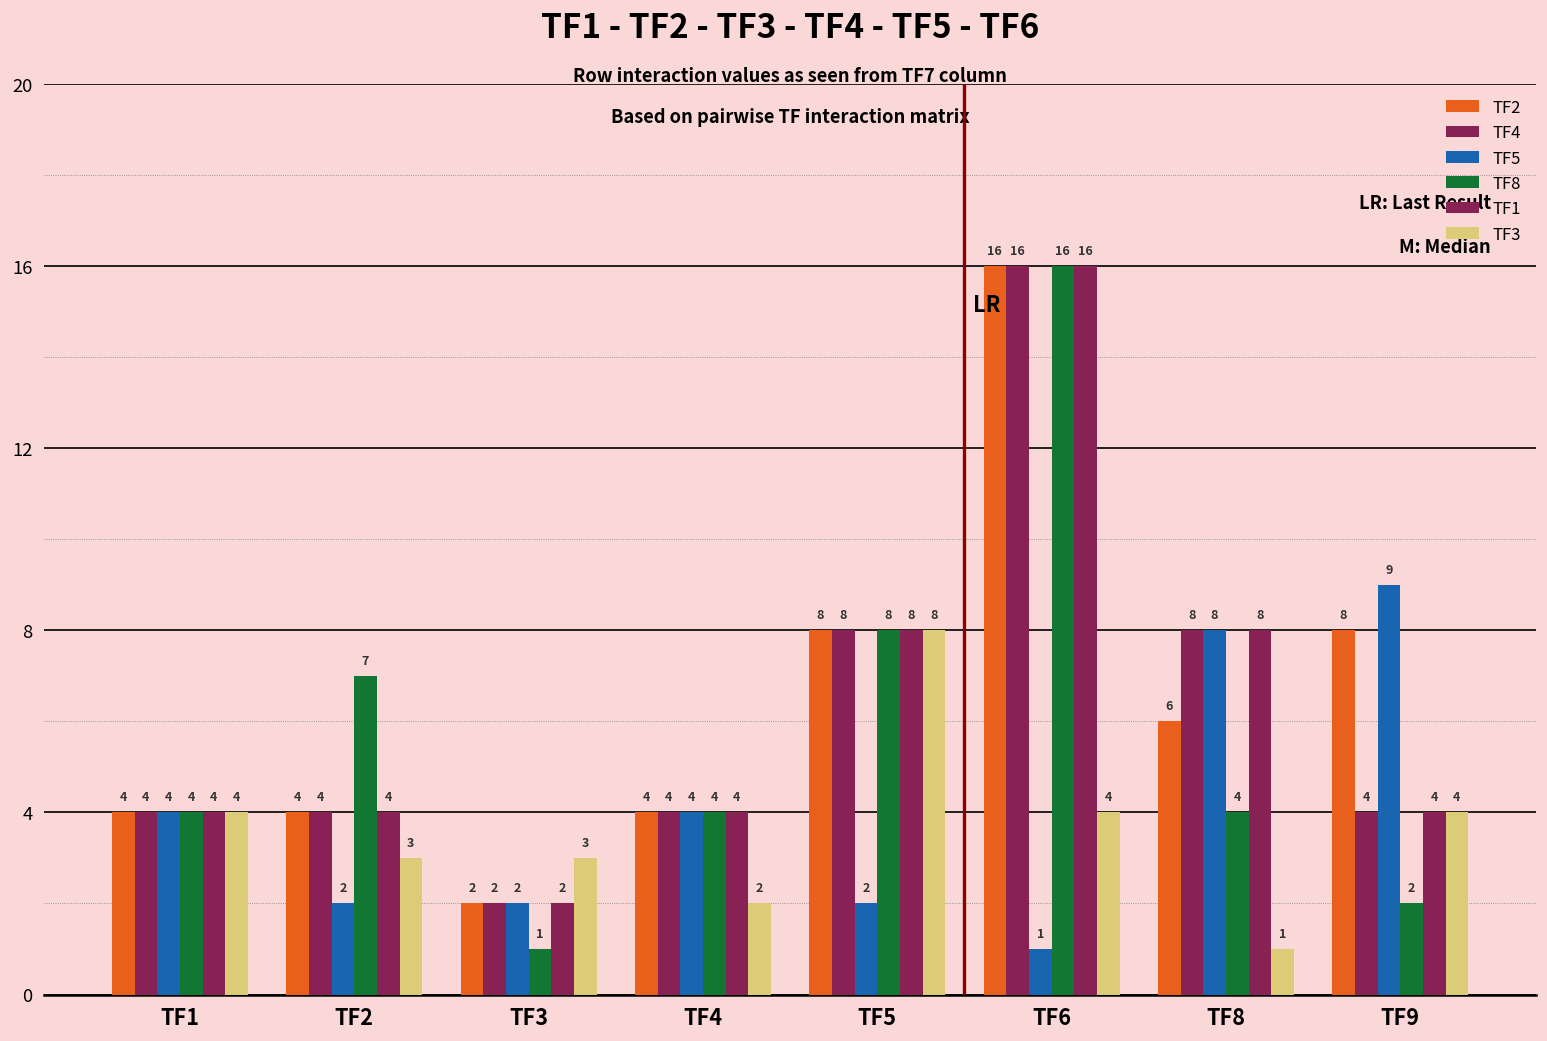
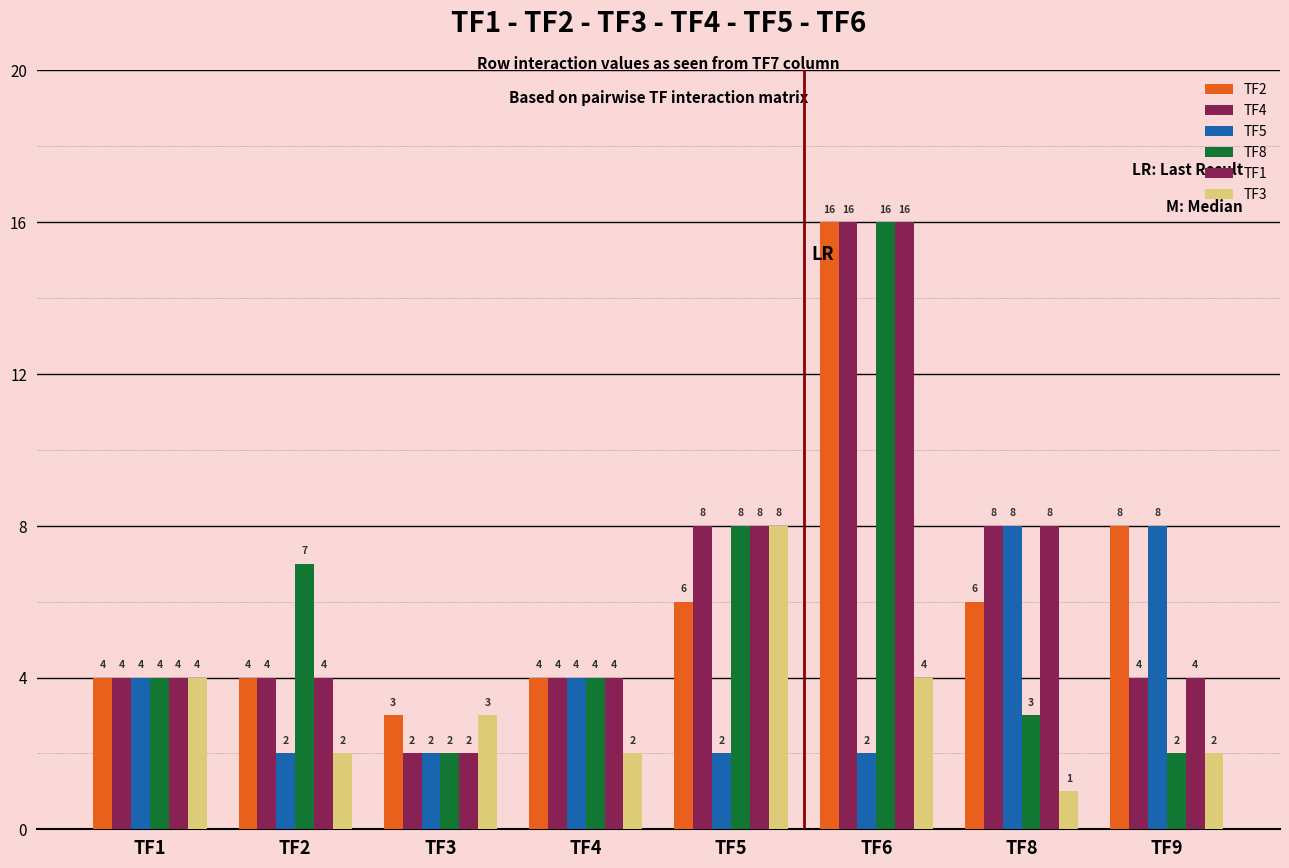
TF3, TF2: 3 -> 2
TF2, TF3: 2 -> 3
TF8, TF3: 1 -> 2
TF2, TF5: 8 -> 6
TF5, TF6: 1 -> 2
TF8, TF8: 4 -> 3
TF5, TF9: 9 -> 8
TF3, TF9: 4 -> 2
